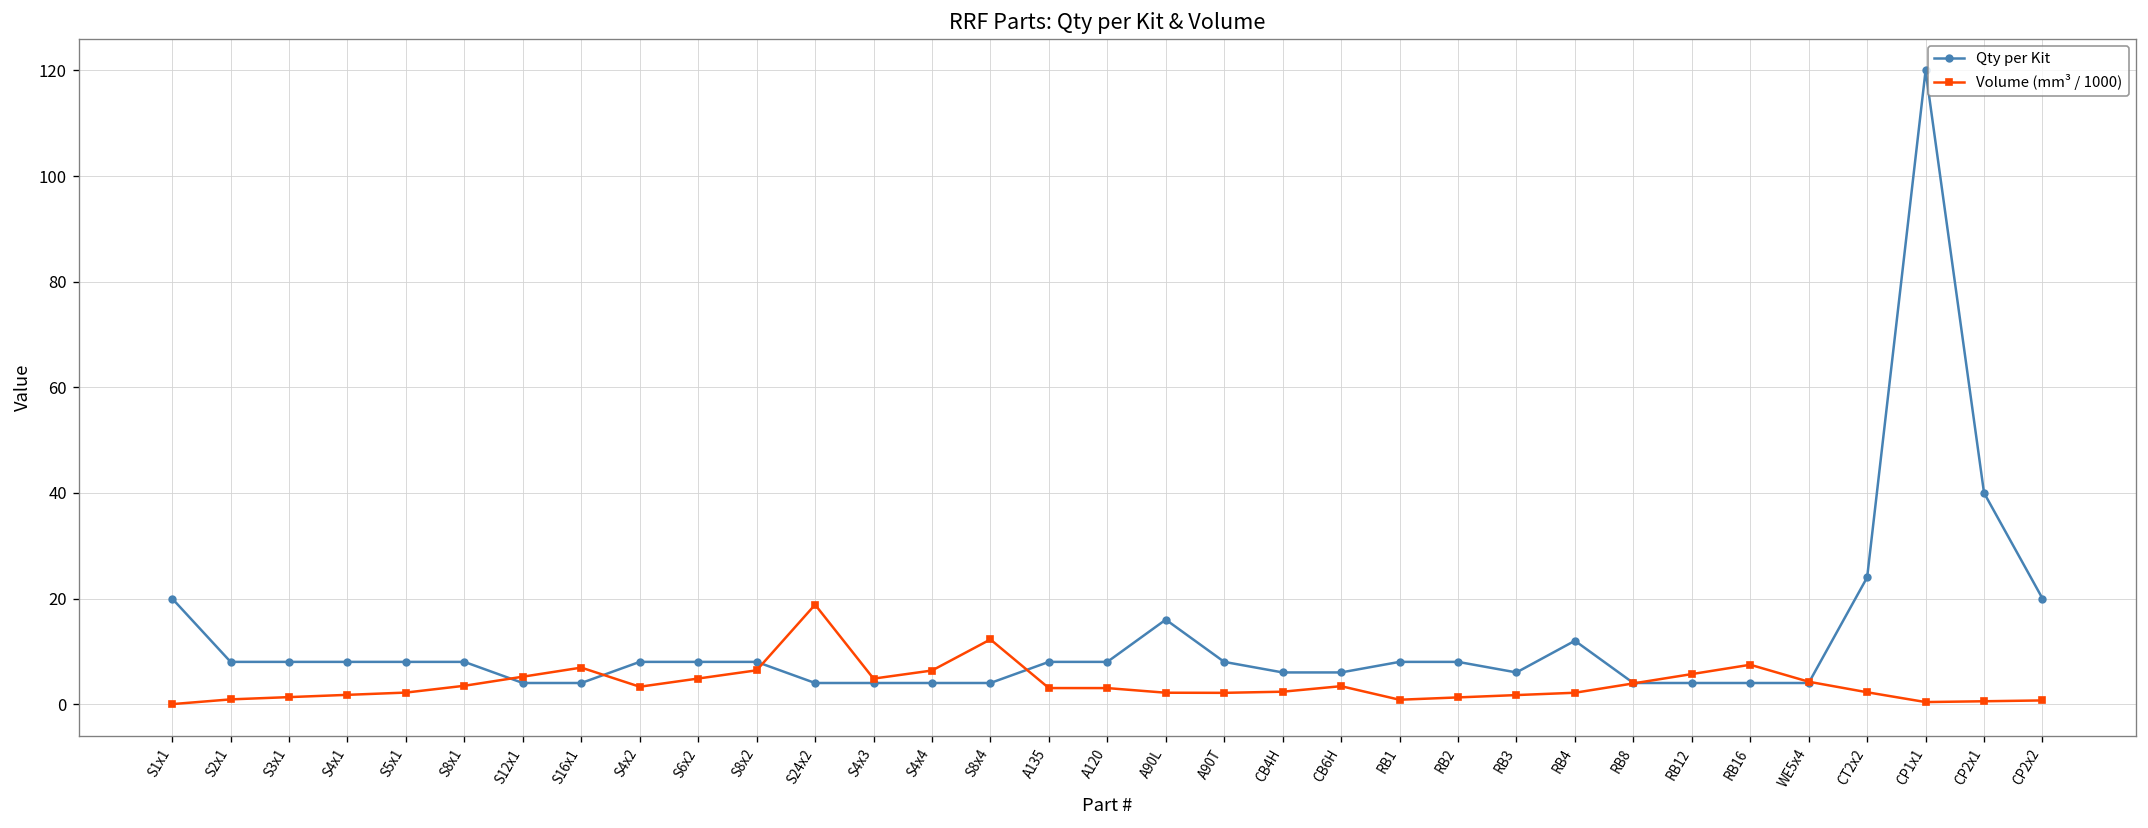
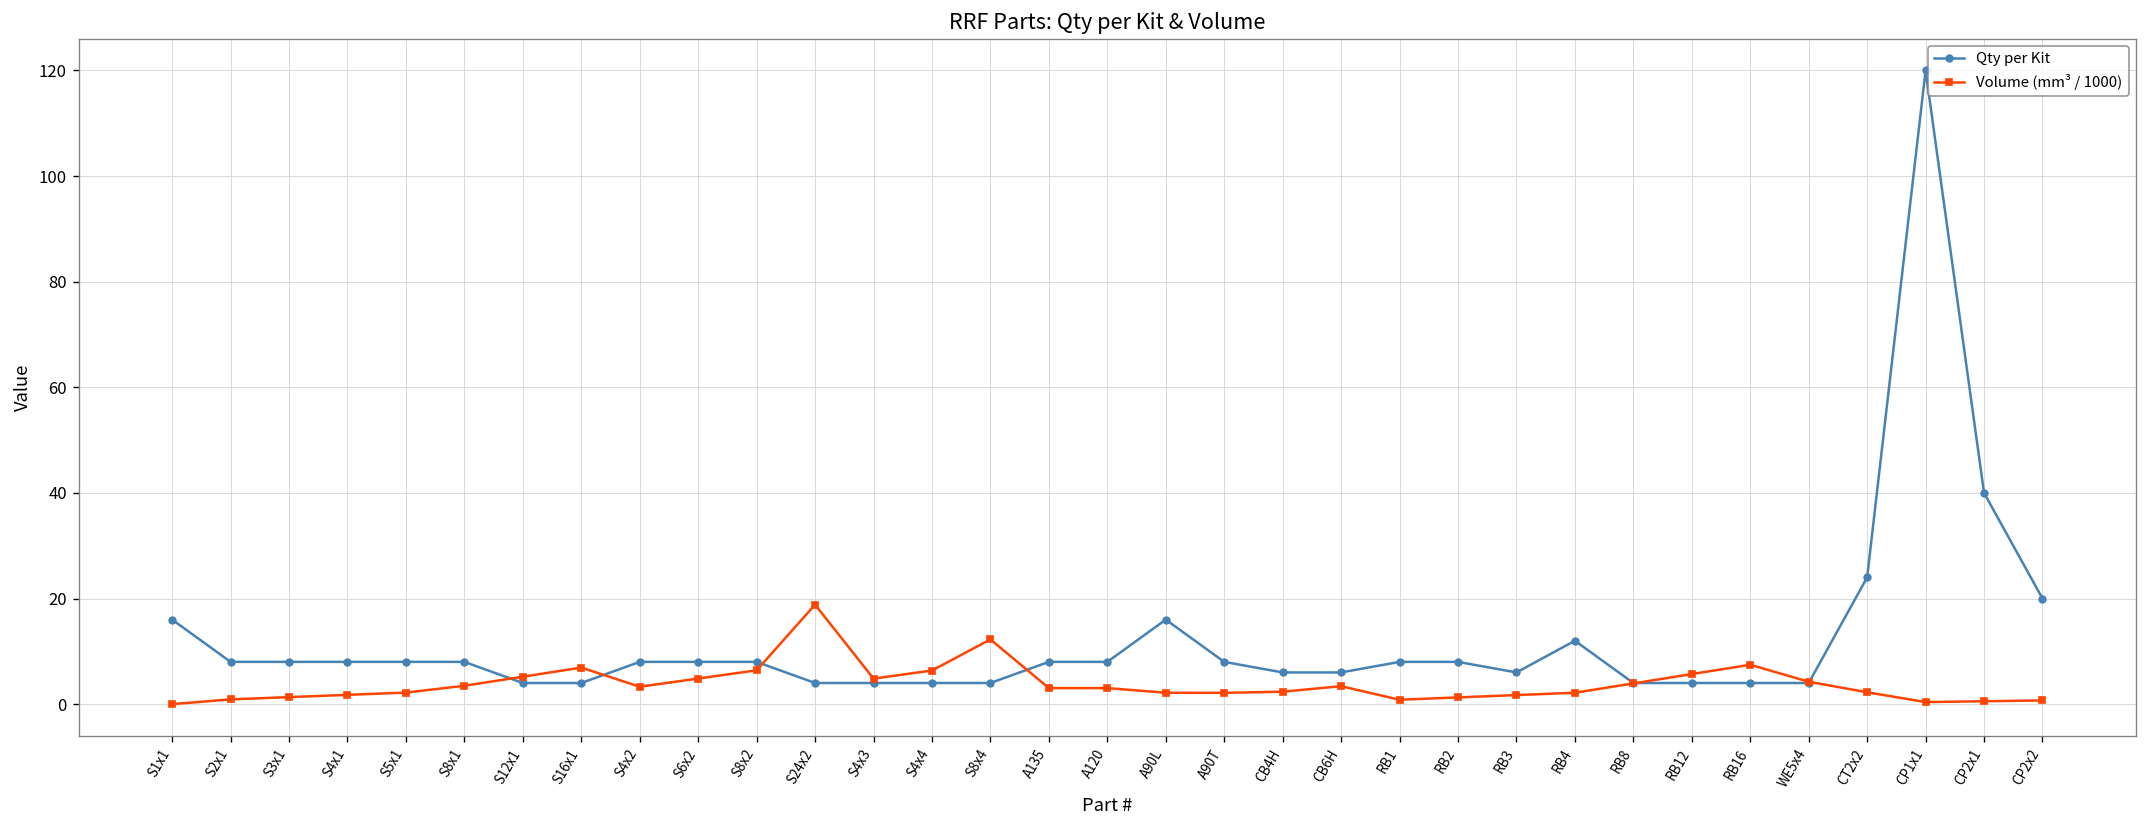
Qty per Kit, S1x1: 20 -> 16
